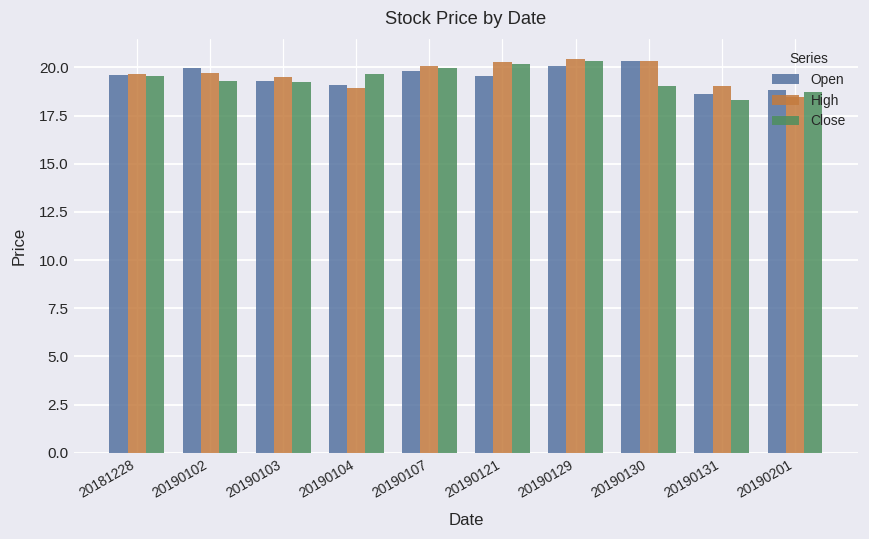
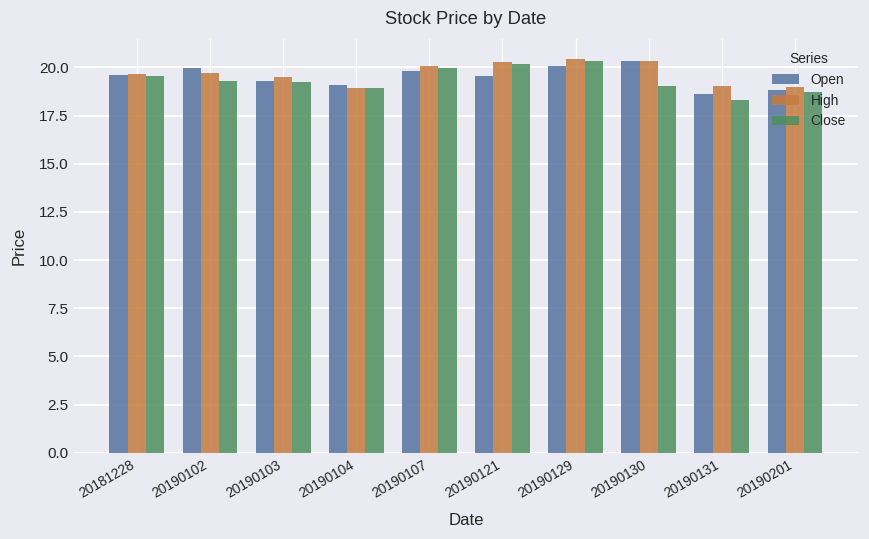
Close, 20190104: 19.6 -> 18.9
High, 20190201: 18.5 -> 19.0
